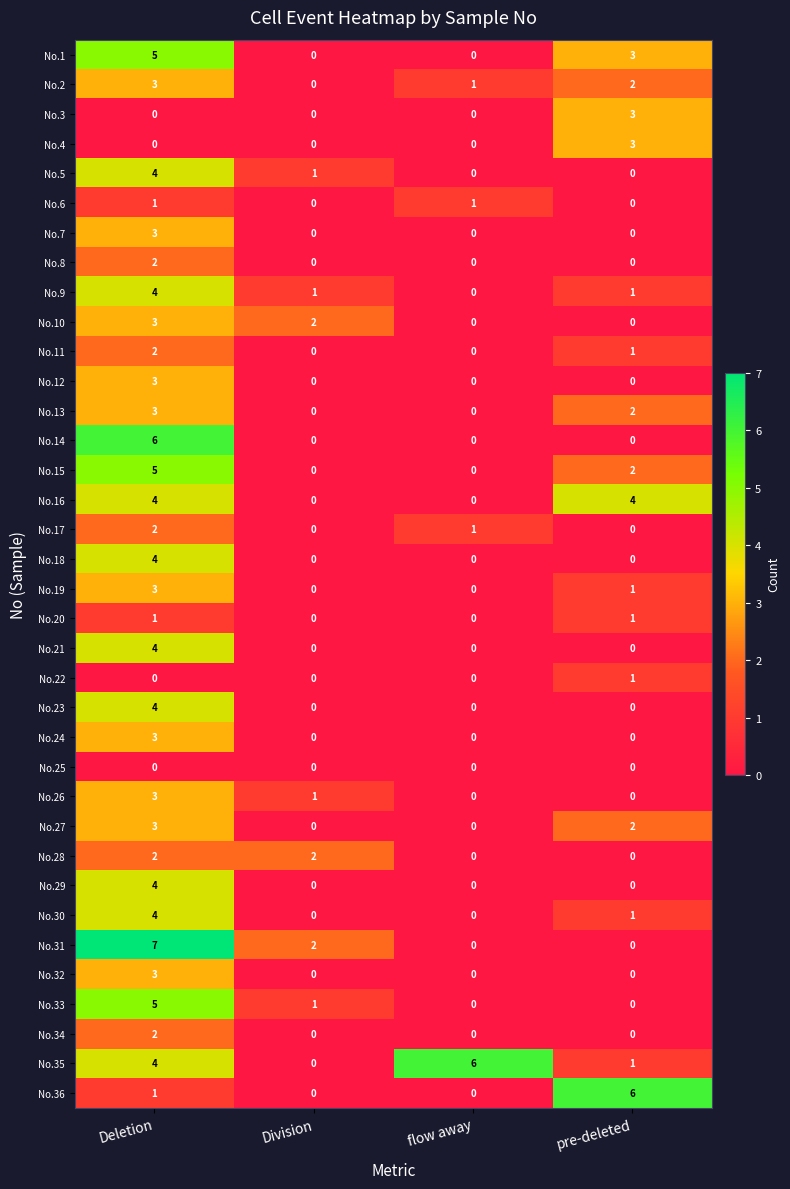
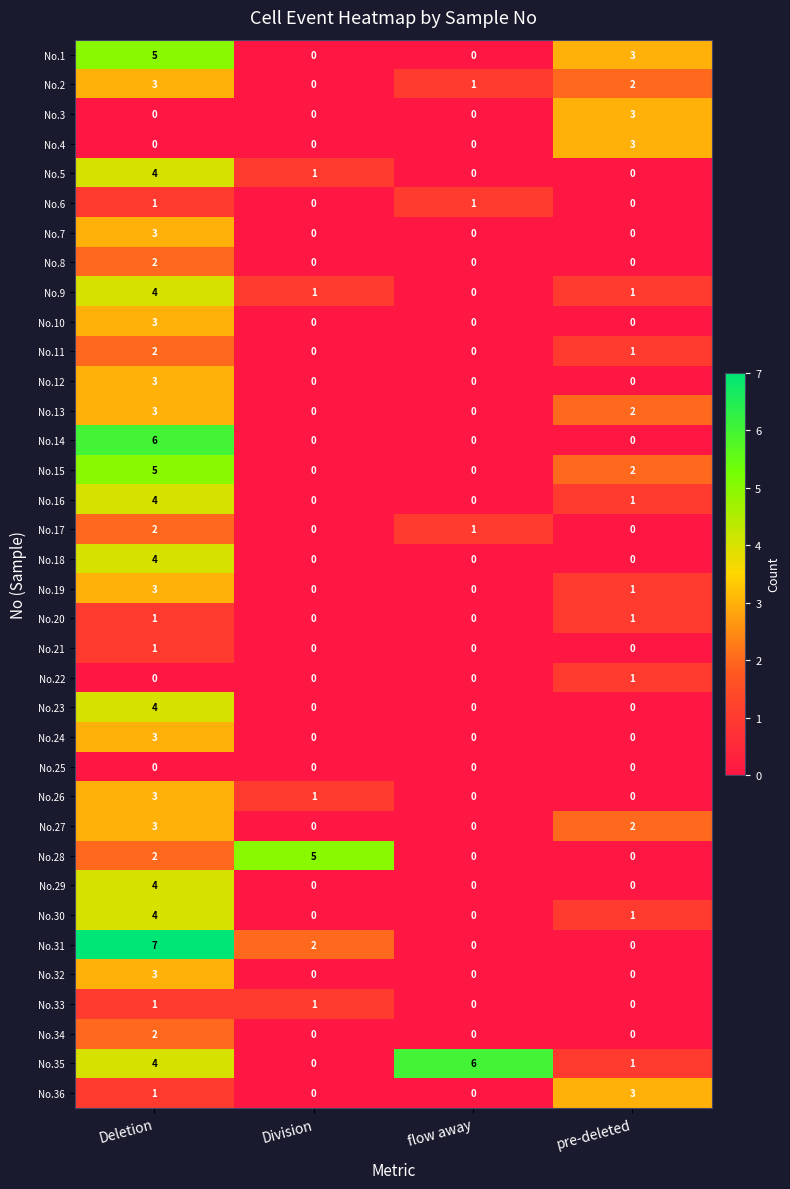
No.10, Division: 2 -> 0
No.16, pre-deleted: 4 -> 1
No.21, Deletion: 4 -> 1
No.28, Division: 2 -> 5
No.33, Deletion: 5 -> 1
No.36, pre-deleted: 6 -> 3
